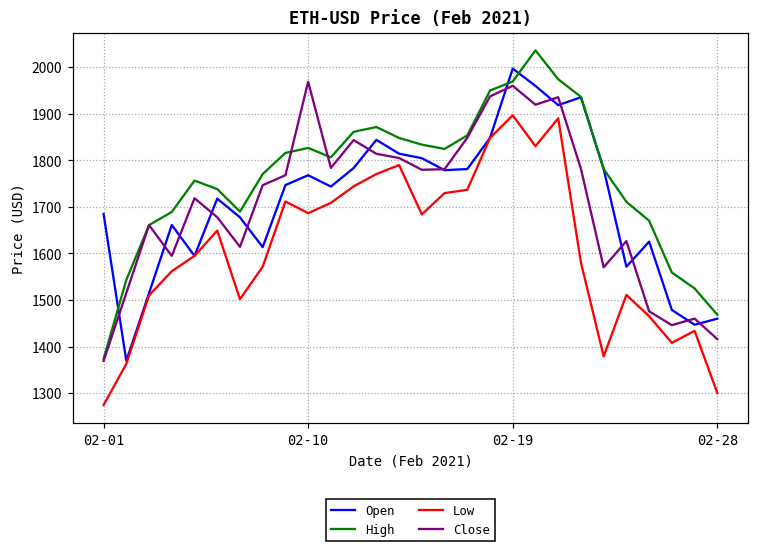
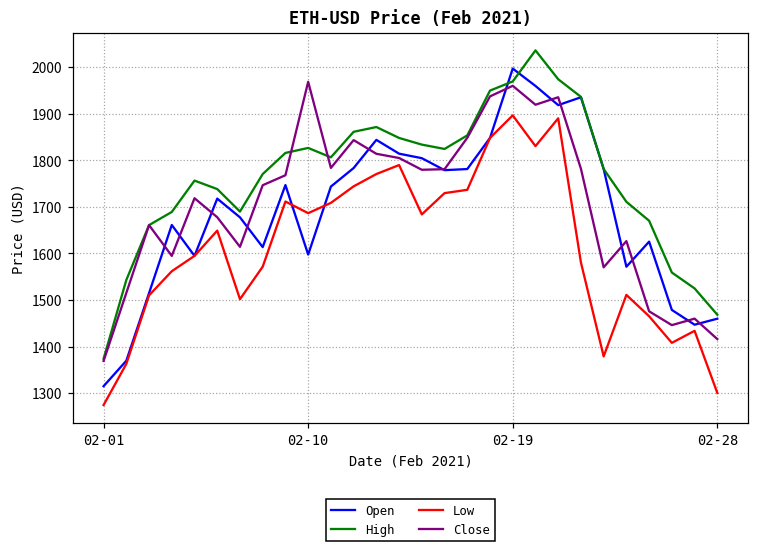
Open, 02-01: 1680 -> 1310
Open, 02-10: 1770 -> 1600
